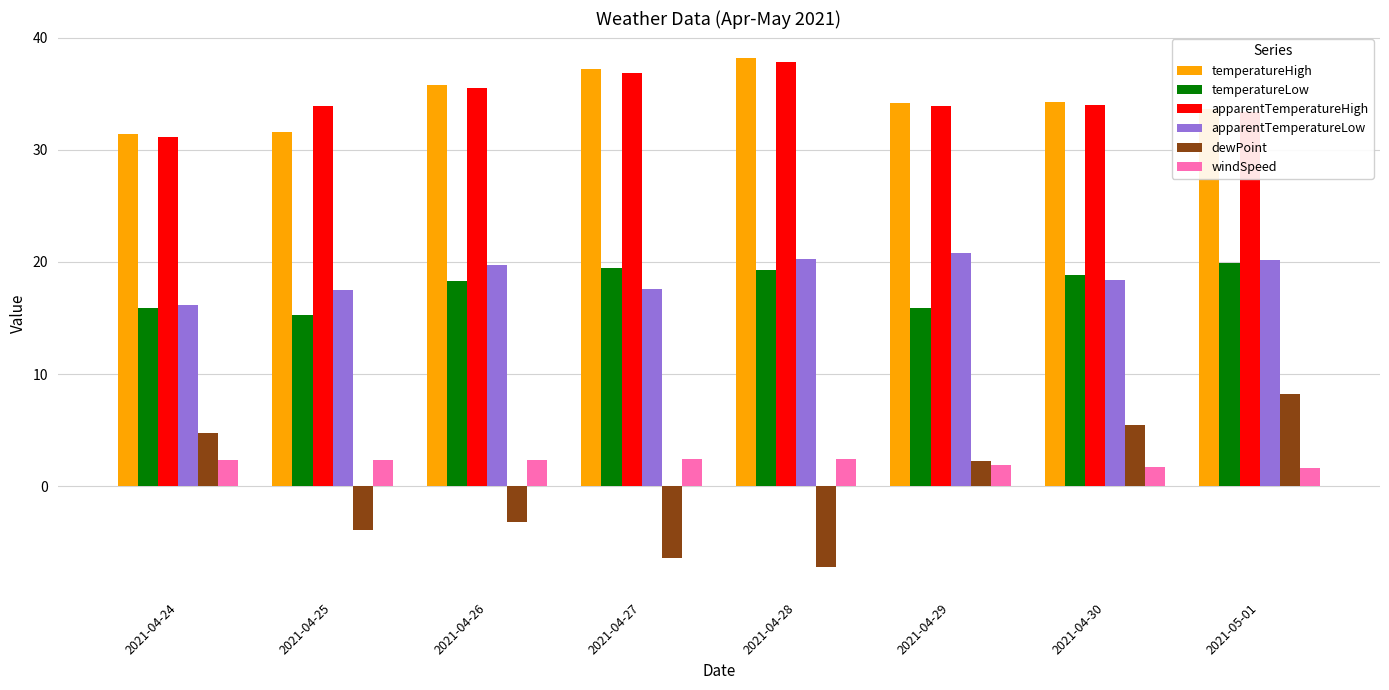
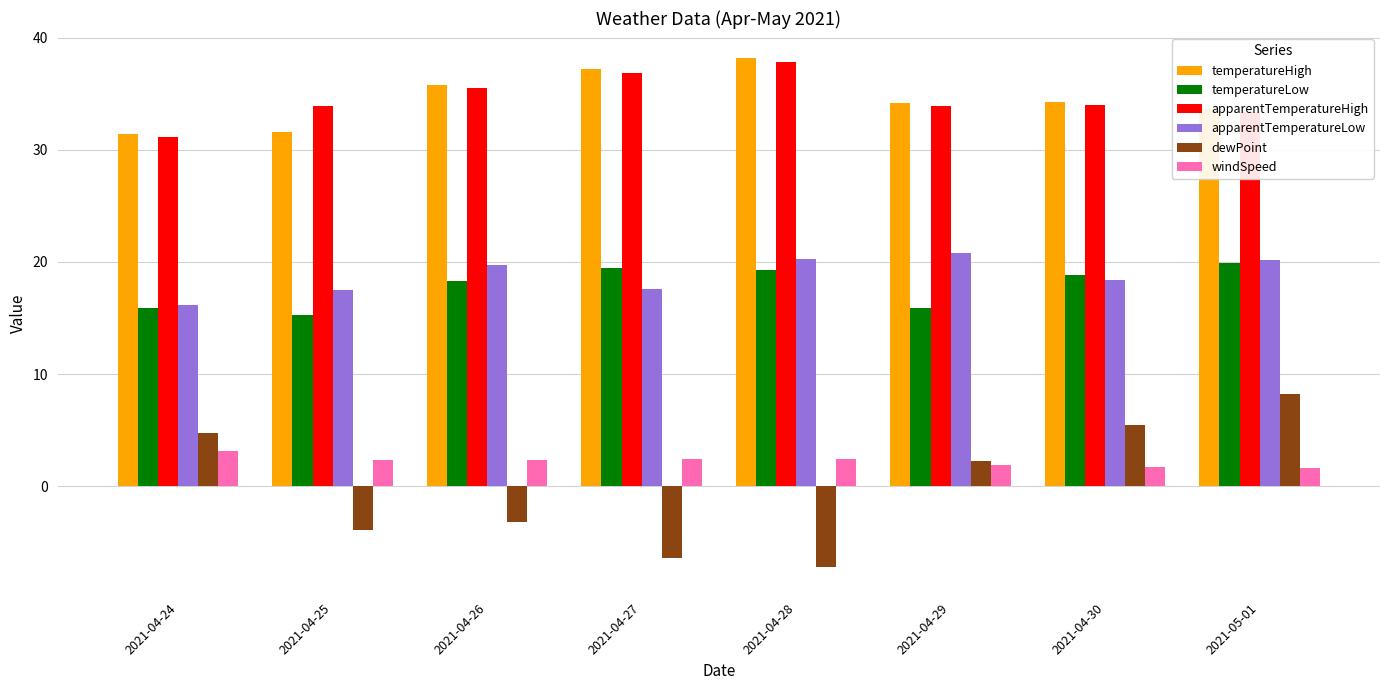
windSpeed, 2021-04-24: 2.3 -> 3.1
